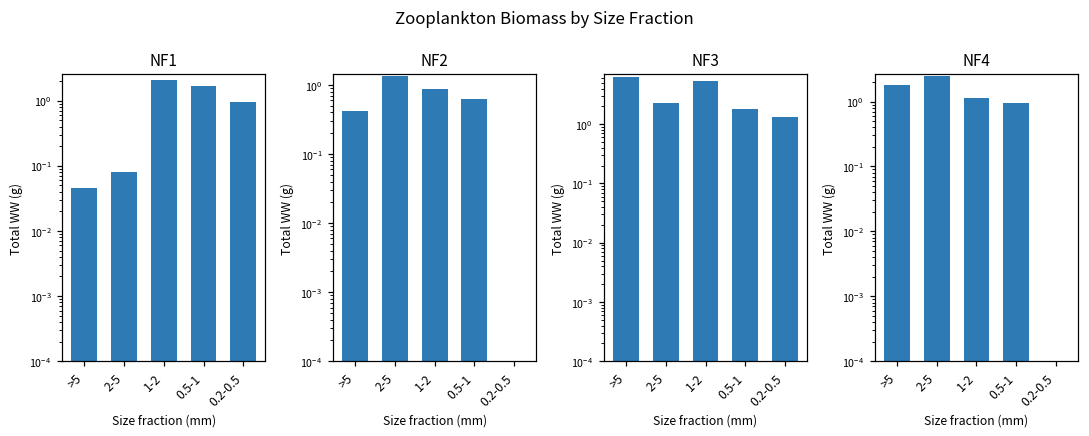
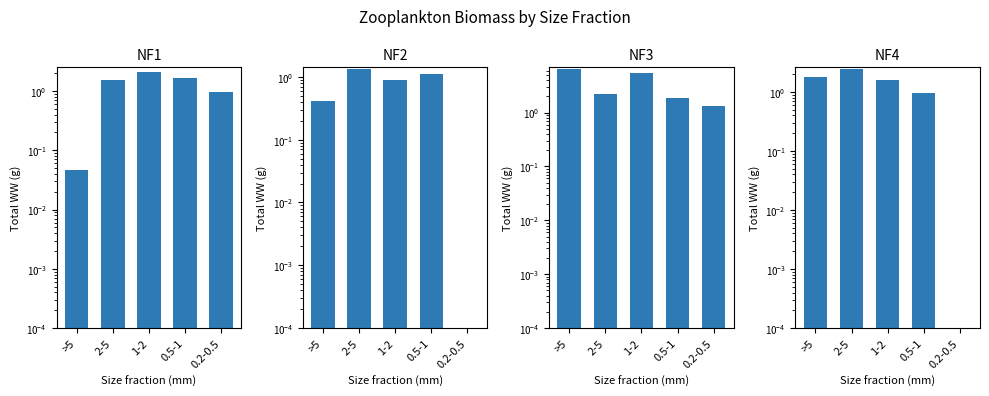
NF1, 2-5: 0.08 -> 1.6
NF2, 0.5-1: 0.6 -> 1.1
NF4, 1-2: 1.1 -> 1.6
